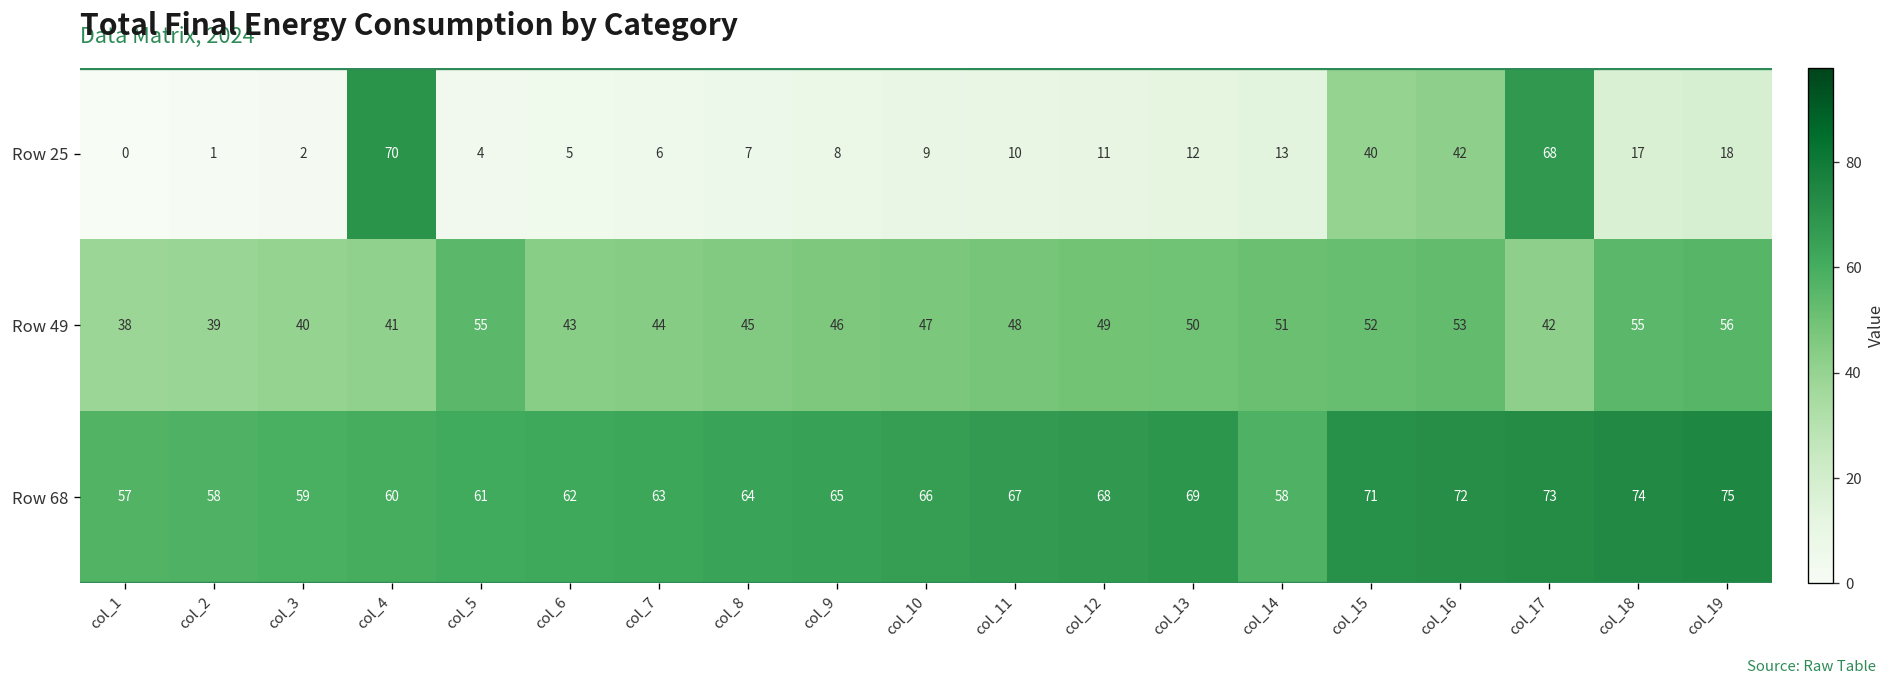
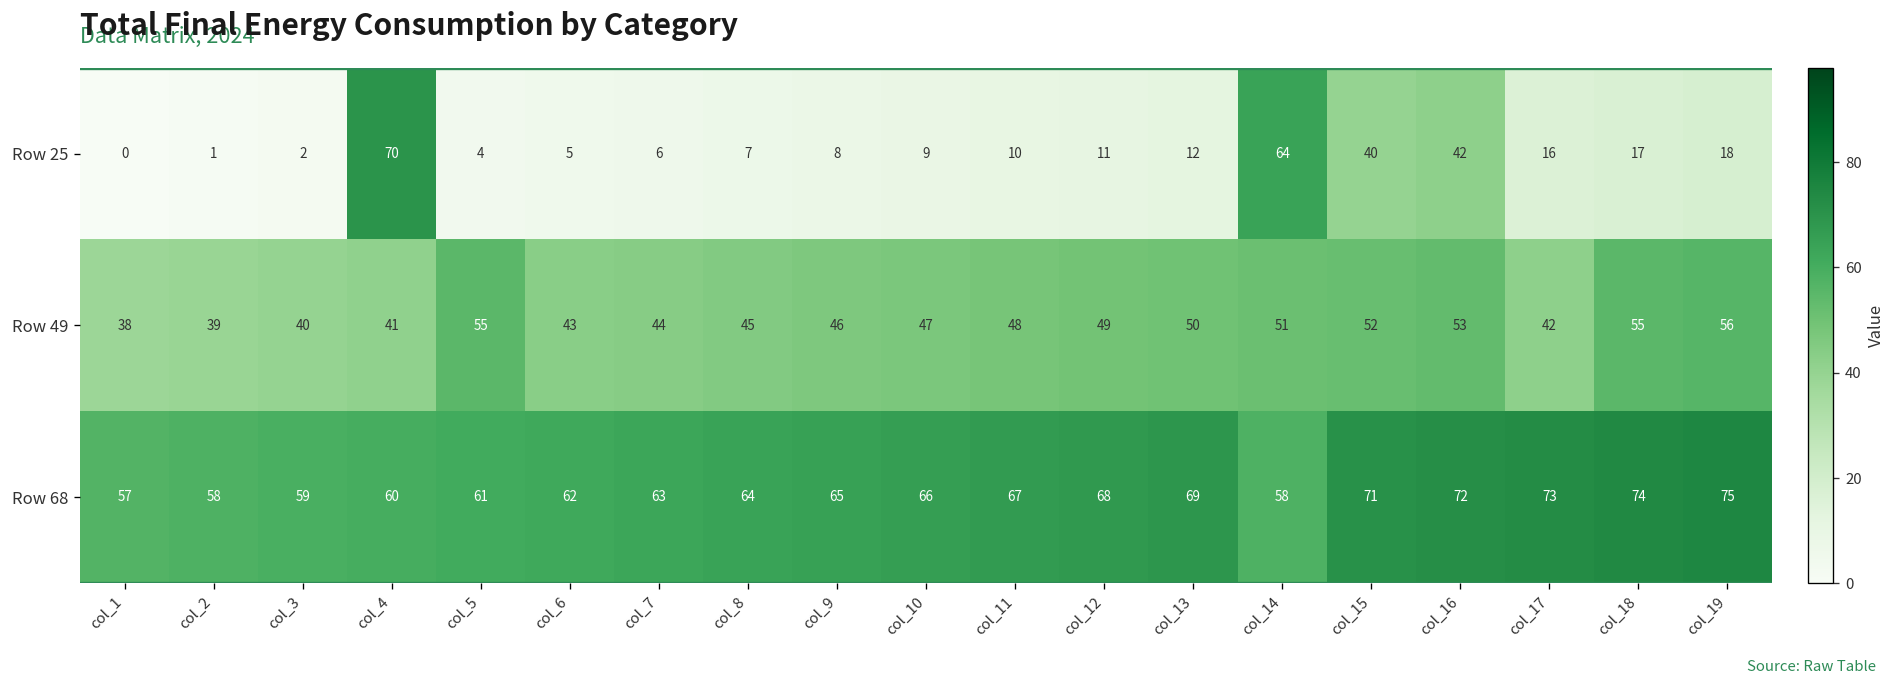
Row 25, col_14: 13 -> 64
Row 25, col_17: 68 -> 16
